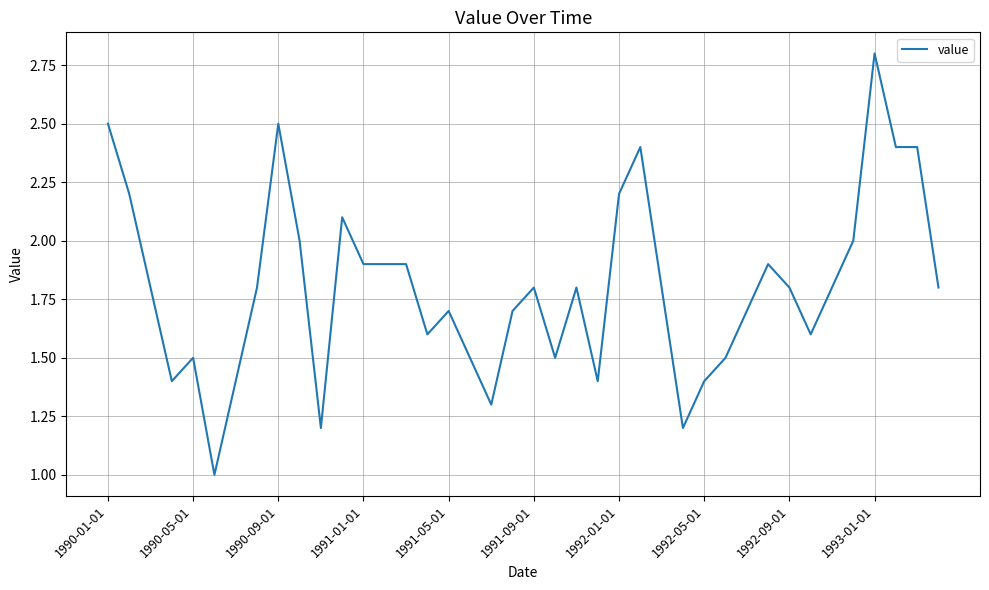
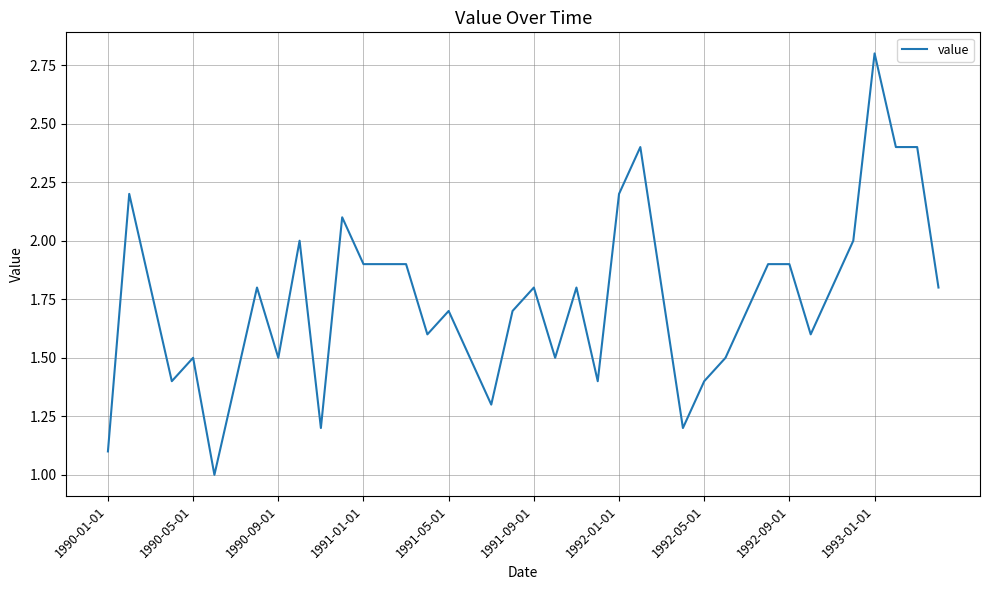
1990-01-01: 2.5 -> 1.1
1990-09-01: 2.5 -> 1.5
1992-09-01: 1.8 -> 1.9
